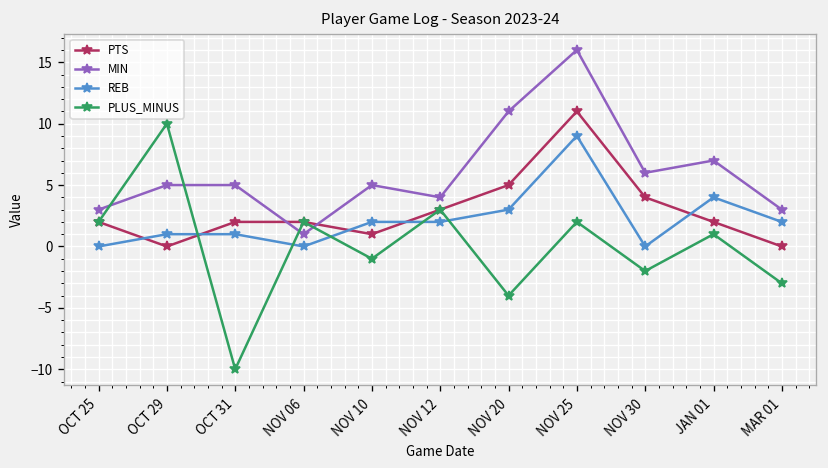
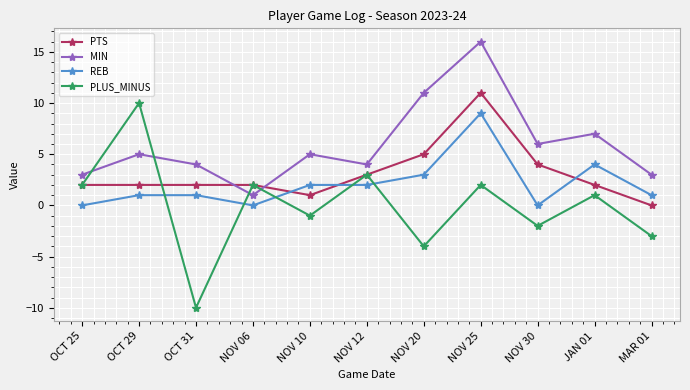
PTS, OCT 29: 0 -> 2
MIN, OCT 31: 5 -> 4
REB, MAR 01: 2 -> 1
